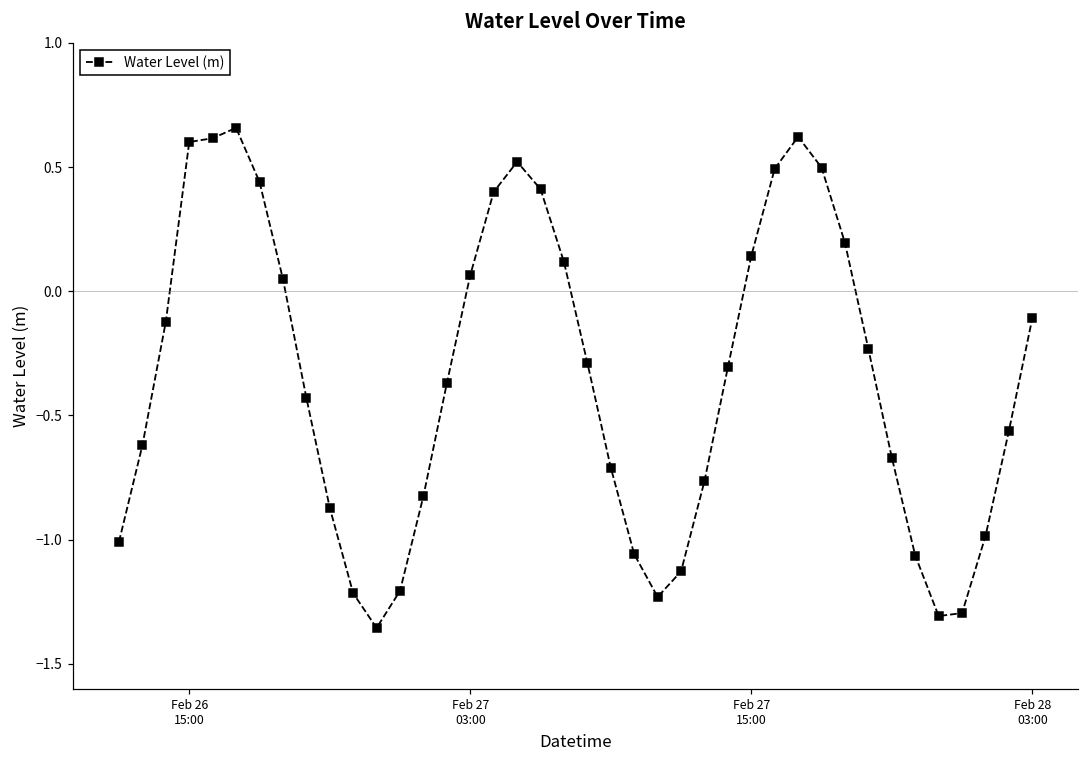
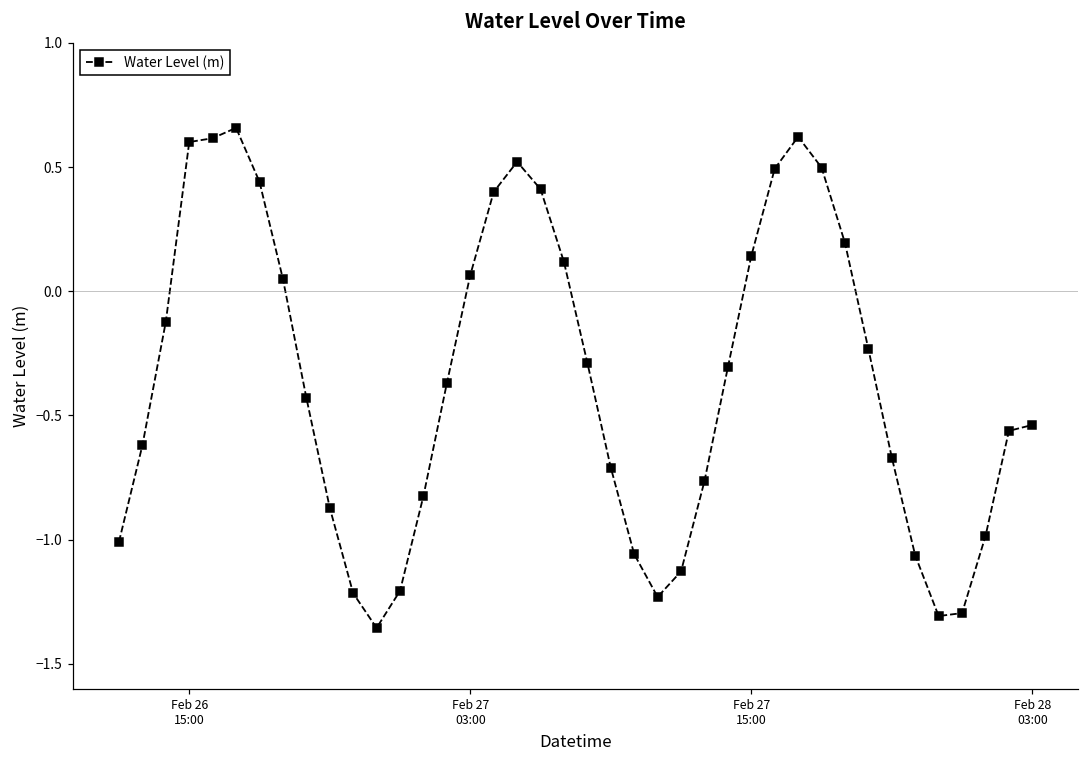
Feb 28 03:00: -0.11 -> -0.54
